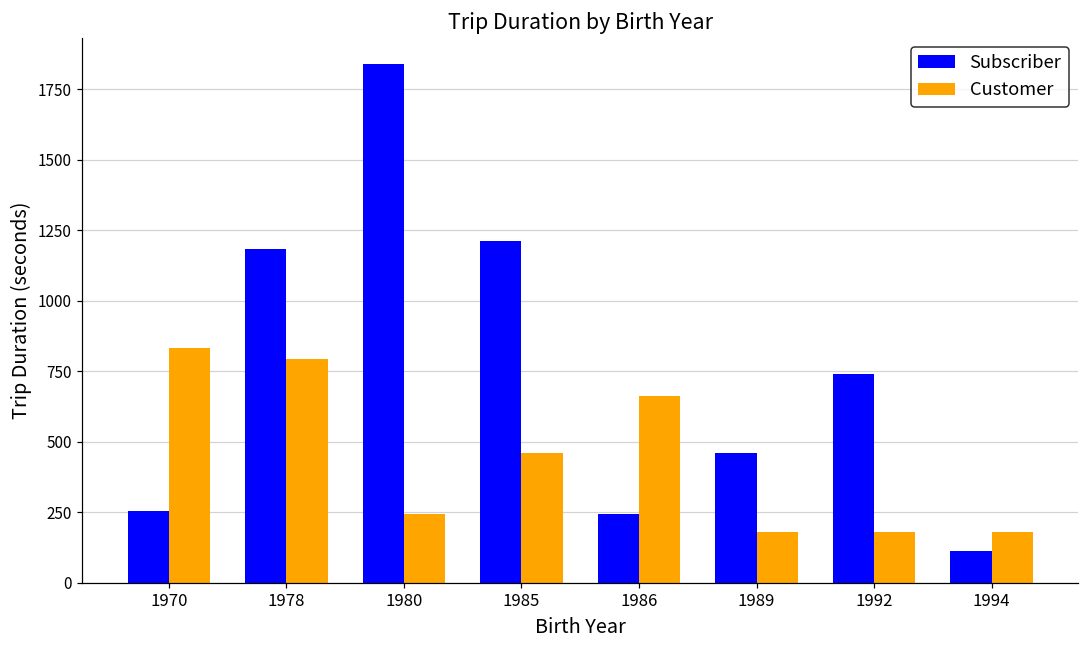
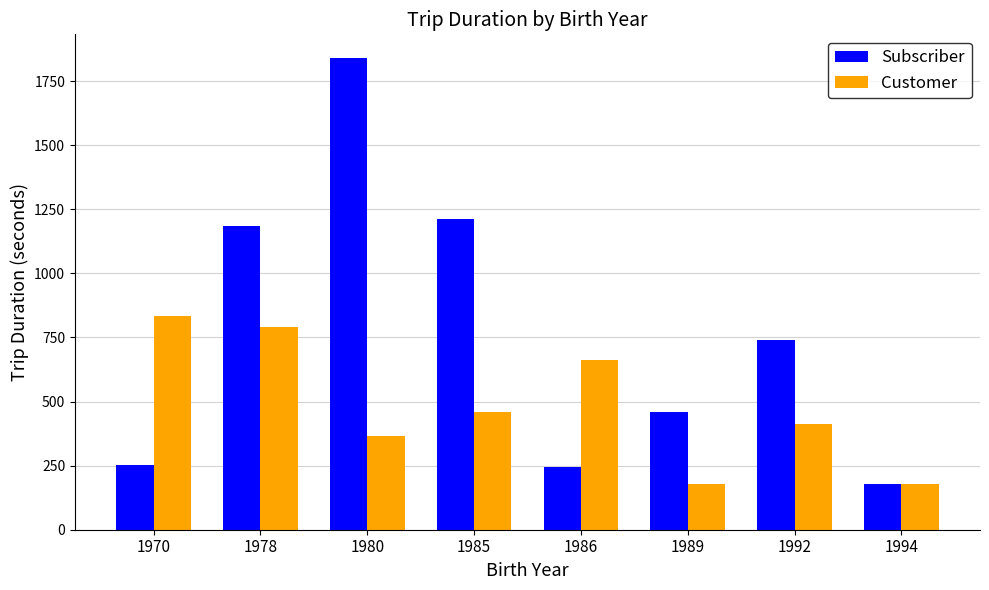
Customer, 1980: 240 -> 370
Customer, 1992: 180 -> 410
Subscriber, 1994: 110 -> 180
